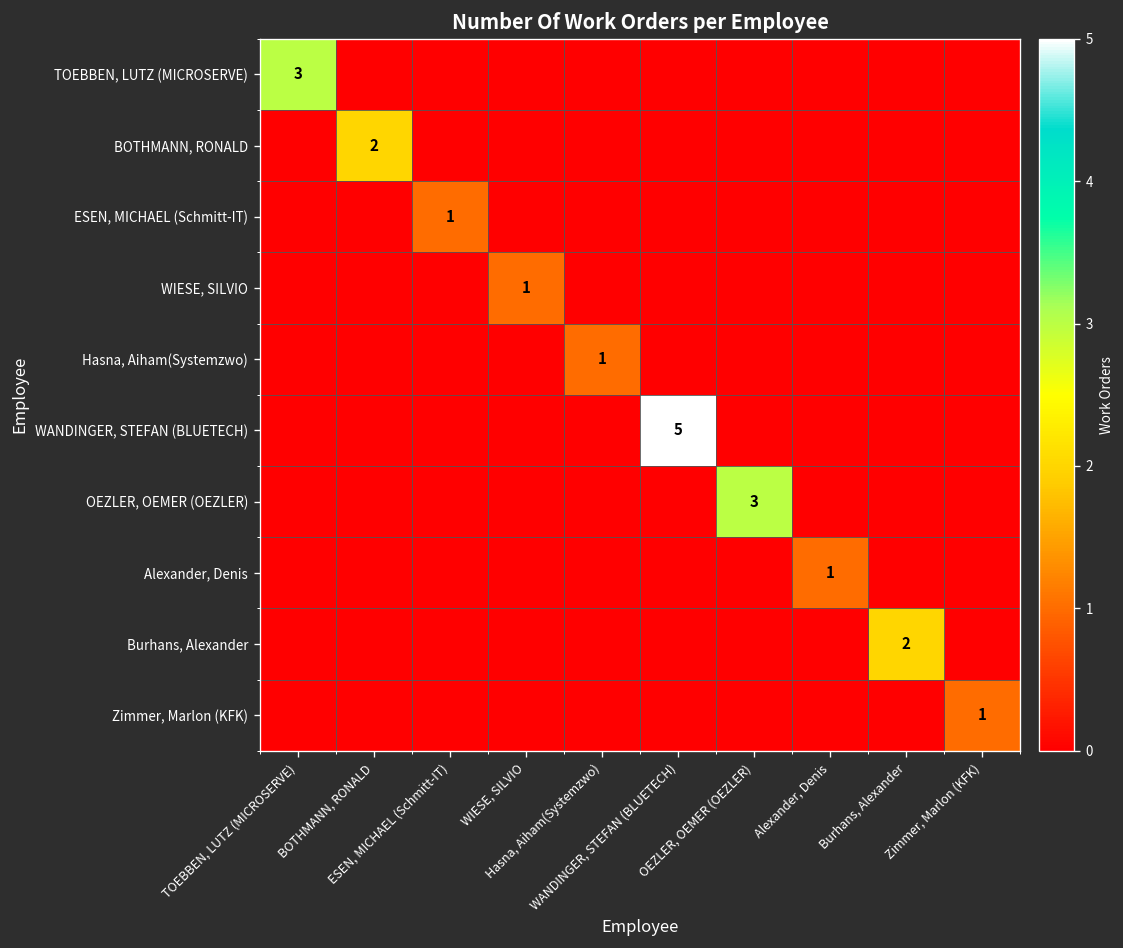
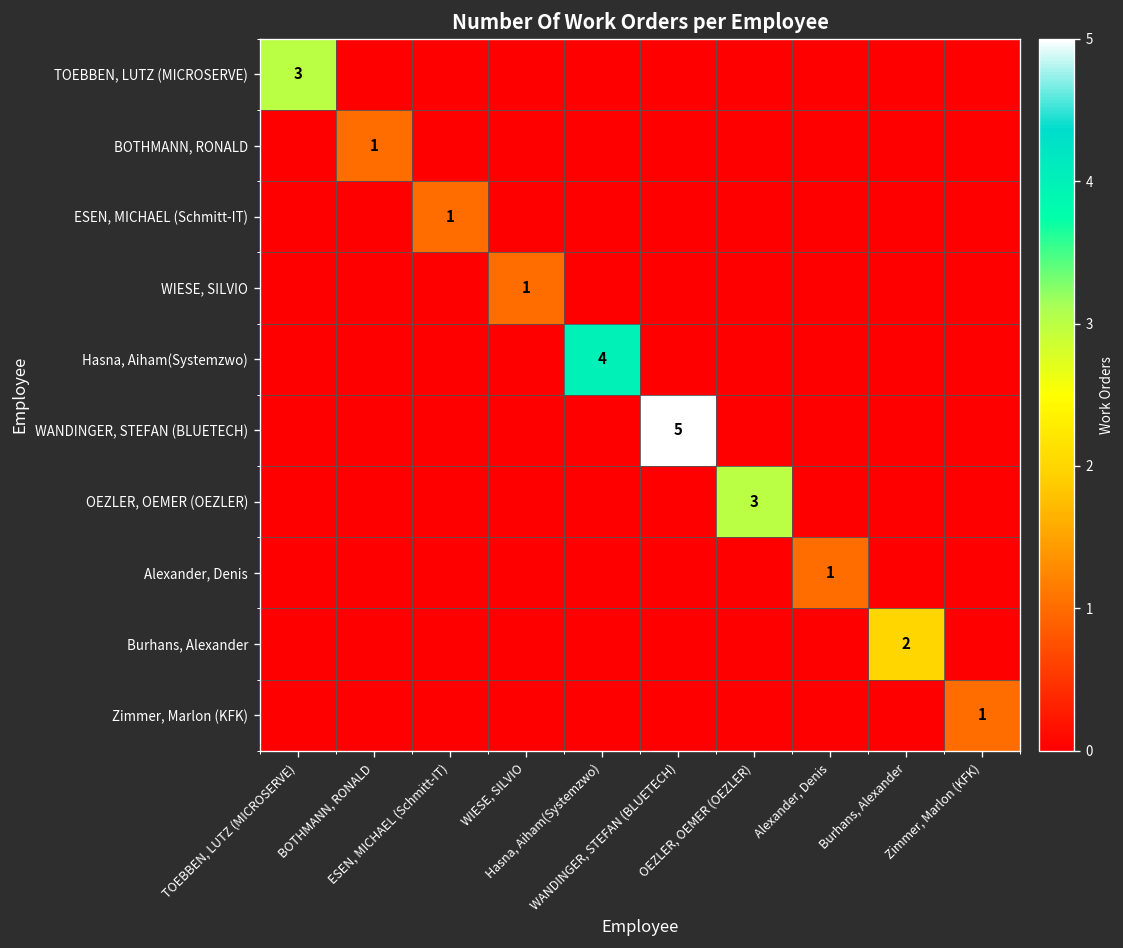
BOTHMANN, RONALD, BOTHMANN, RONALD: 2 -> 1
Hasna, Aiham(Systemzwo), Hasna, Aiham(Systemzwo): 1 -> 4
